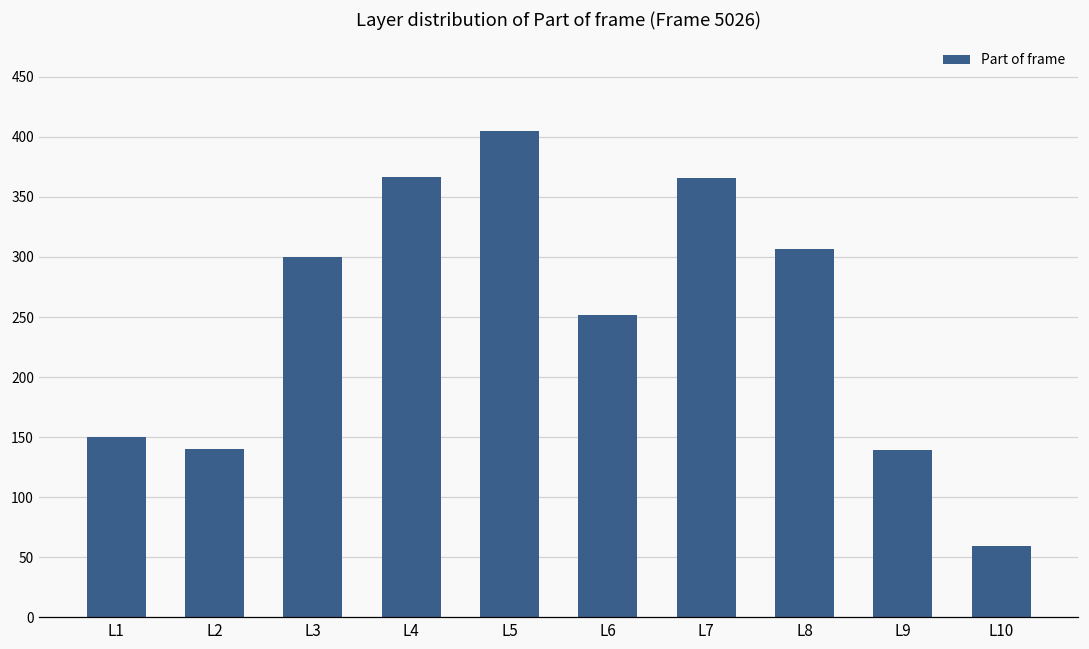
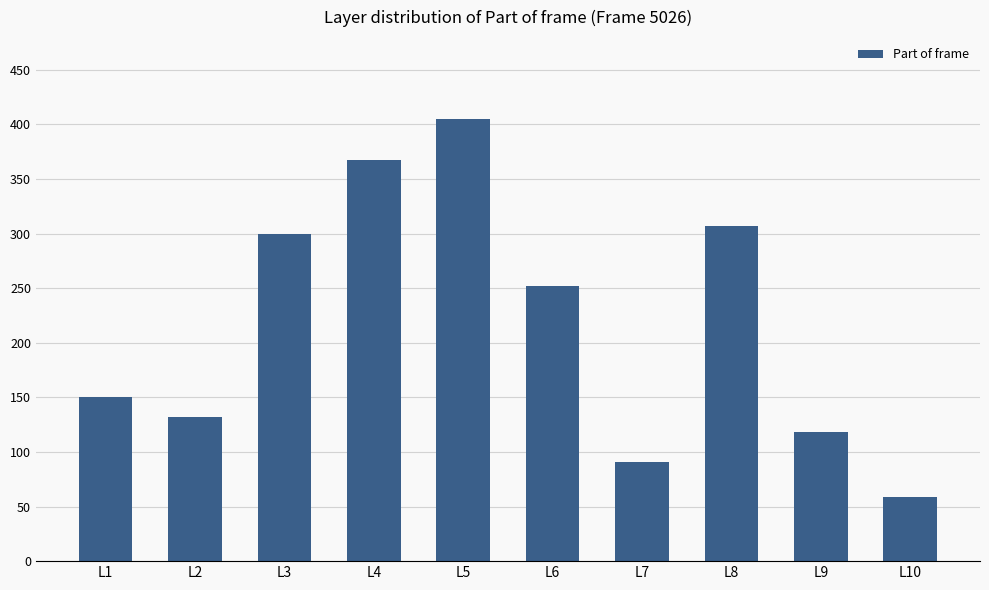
L2: 140 -> 132
L7: 366 -> 91
L9: 139 -> 118
